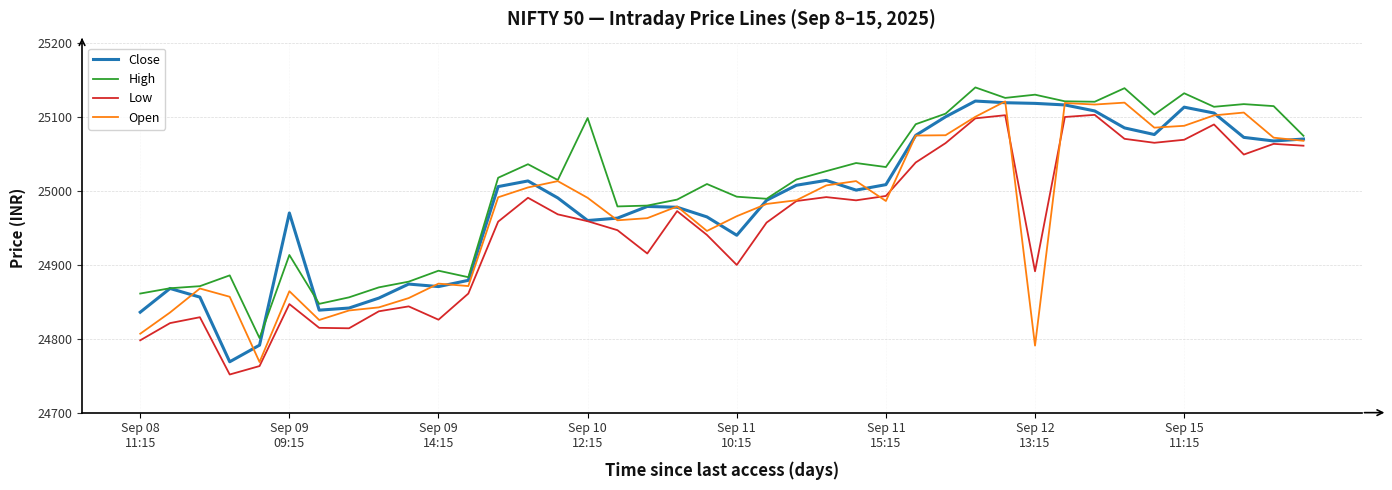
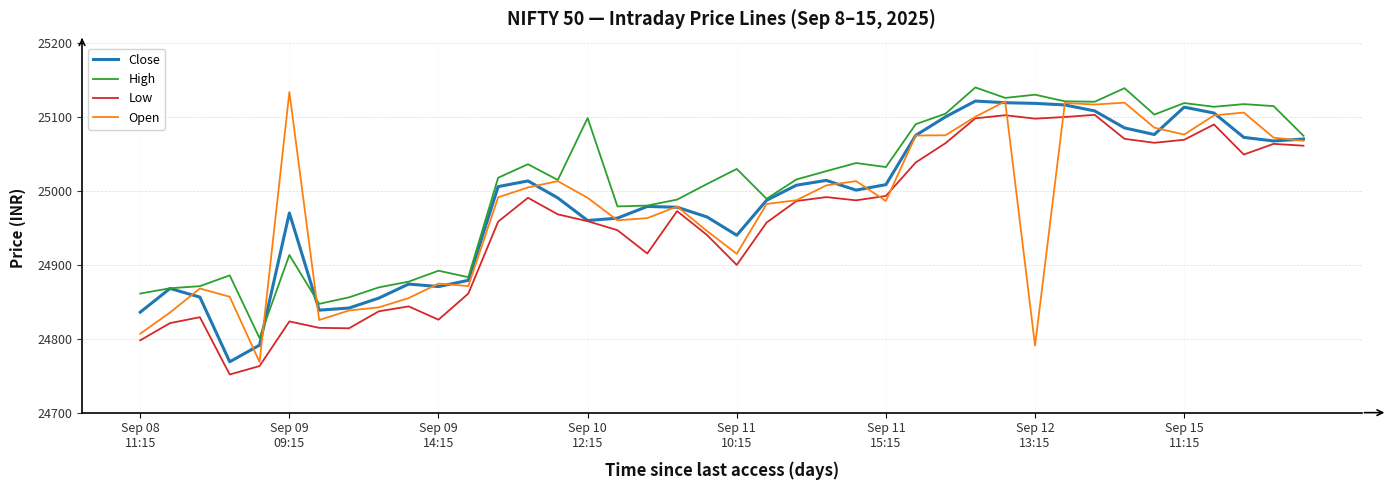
Low, Sep 09 09:15: 24850 -> 24820
Open, Sep 09 09:15: 24860 -> 25130
High, Sep 11 10:15: 24990 -> 25030
Open, Sep 11 10:15: 24970 -> 24910
Low, Sep 12 13:15: 24890 -> 25100
High, Sep 15 11:15: 25130 -> 25120
Open, Sep 15 11:15: 25090 -> 25080
